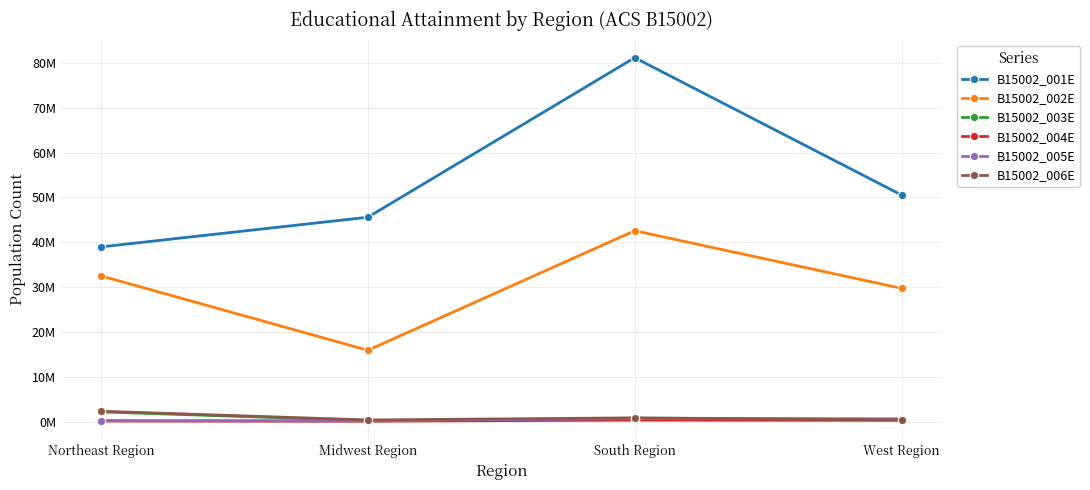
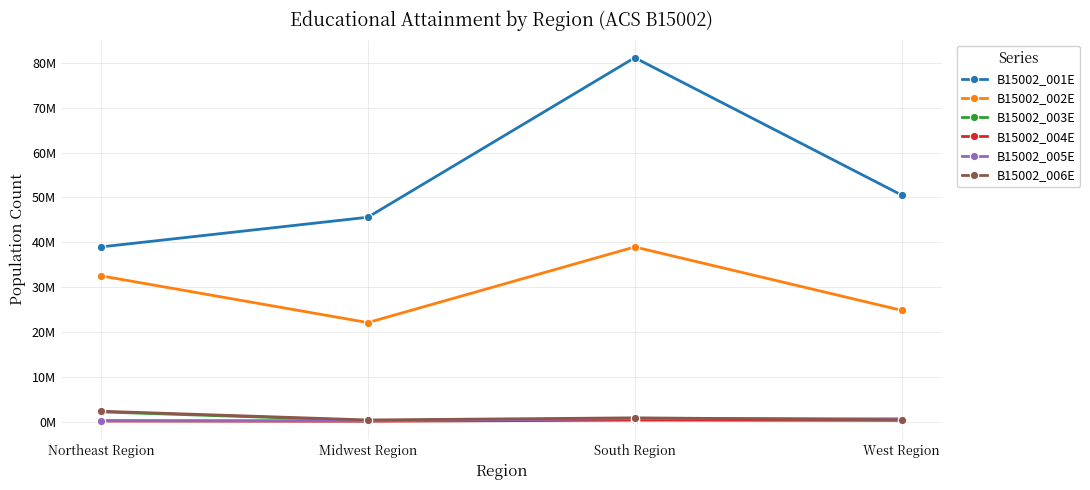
B15002_002E, Midwest Region: 16000000 -> 22000000
B15002_002E, South Region: 43000000 -> 39000000
B15002_002E, West Region: 30000000 -> 25000000
